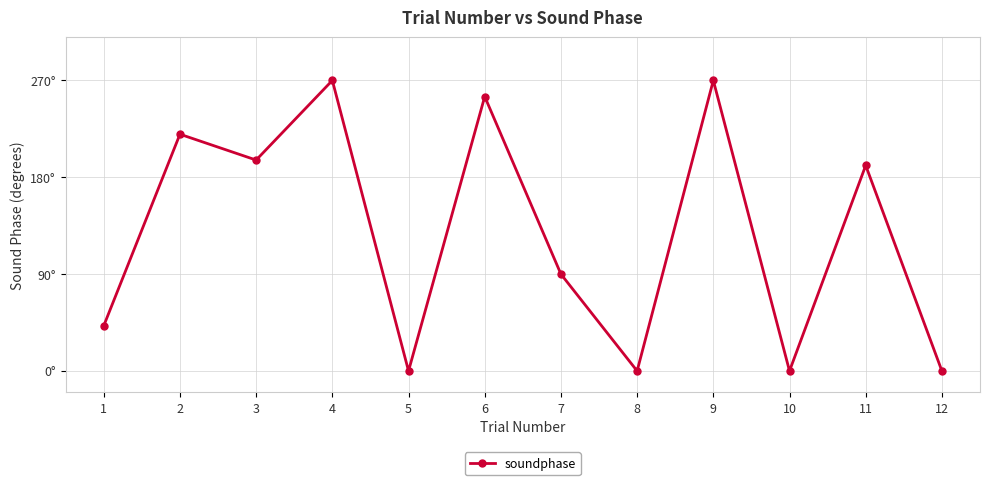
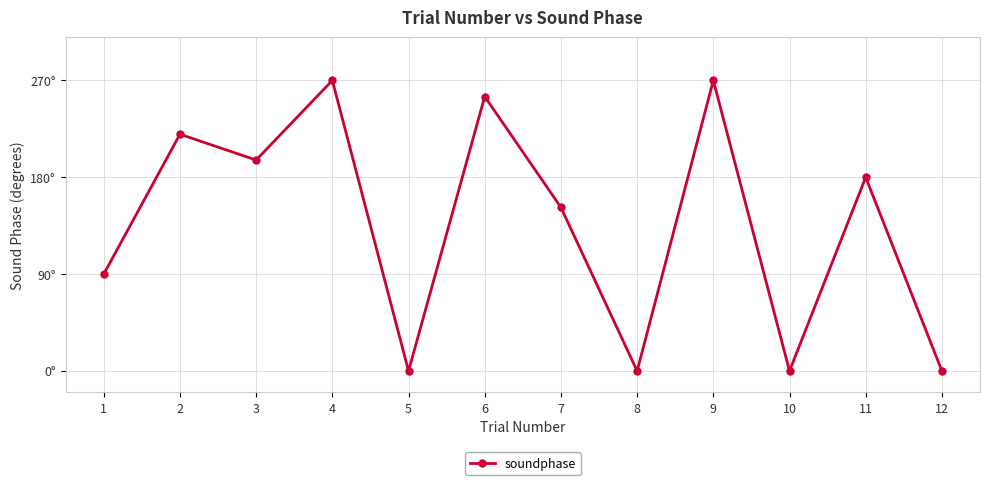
1: 42° -> 90°
7: 90° -> 152°
11: 191° -> 180°
